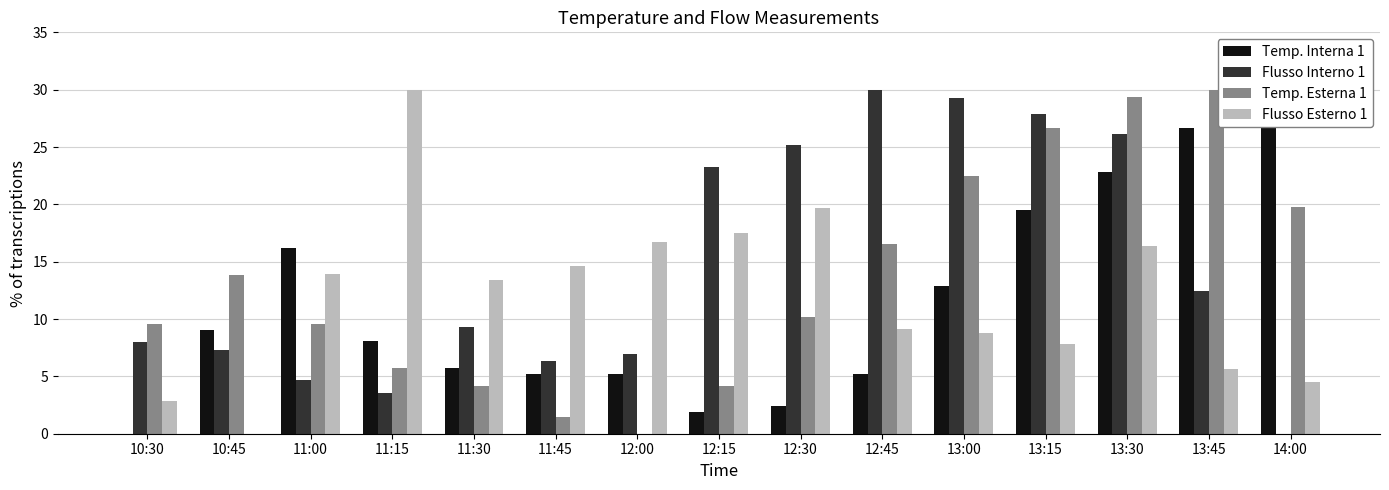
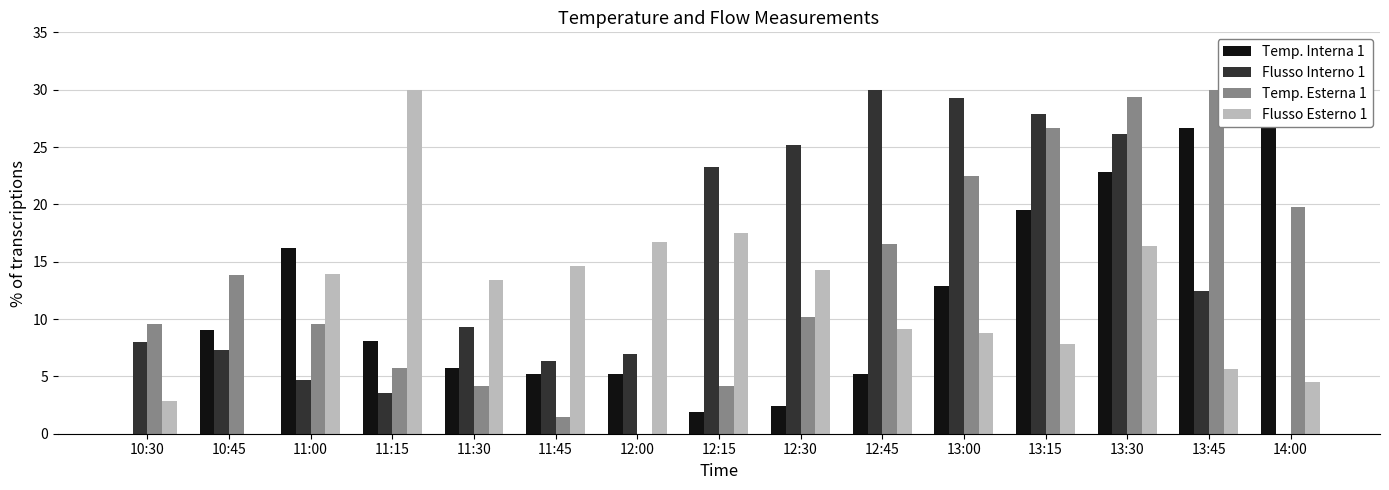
Flusso Esterno 1, 12:30: 19.7 -> 14.3
